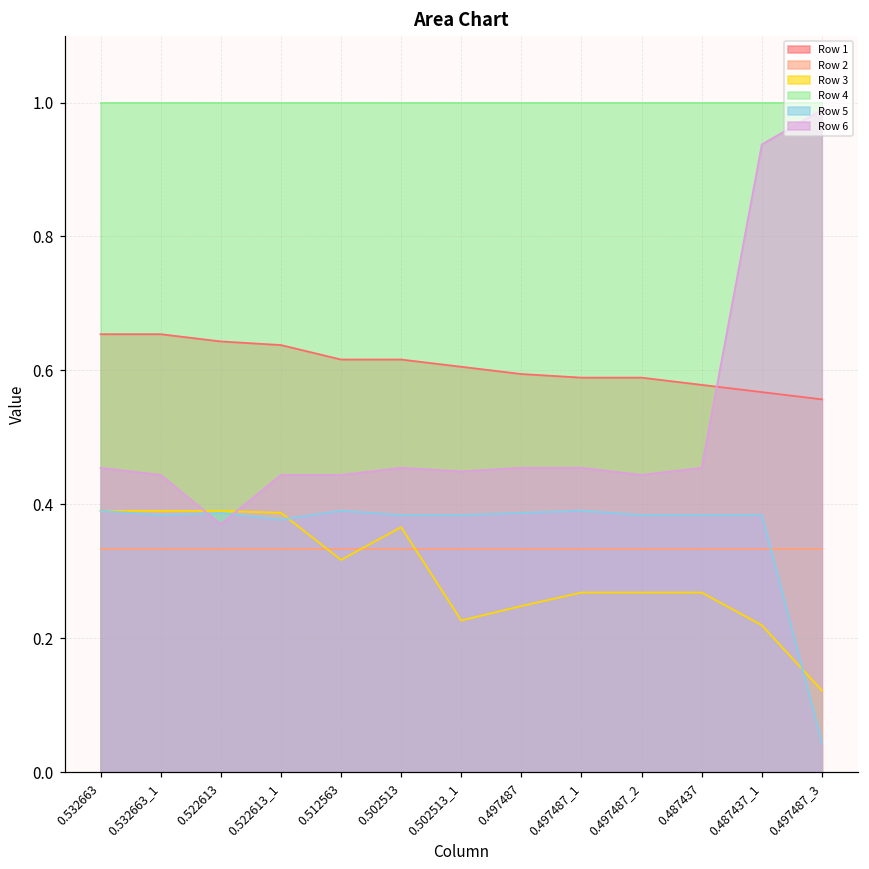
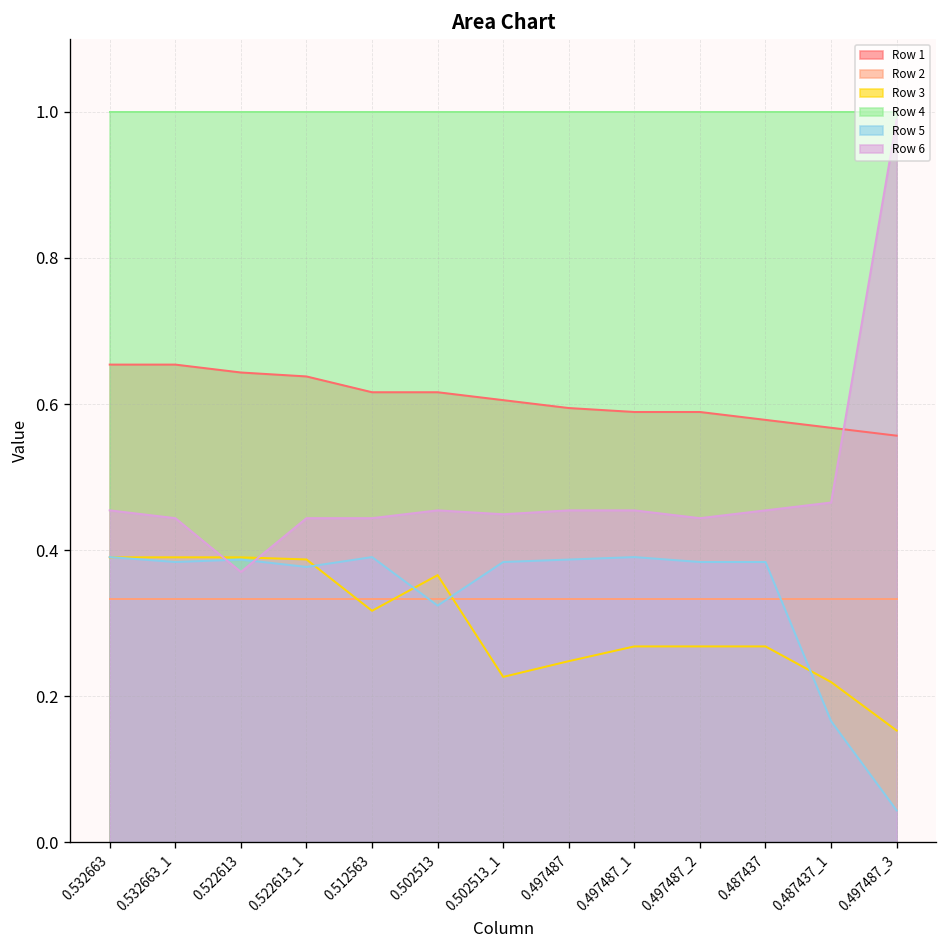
Row 5, 0.502513: 0.38 -> 0.32
Row 5, 0.487437_1: 0.38 -> 0.17
Row 6, 0.487437_1: 0.94 -> 0.47
Row 3, 0.497487_3: 0.12 -> 0.15
